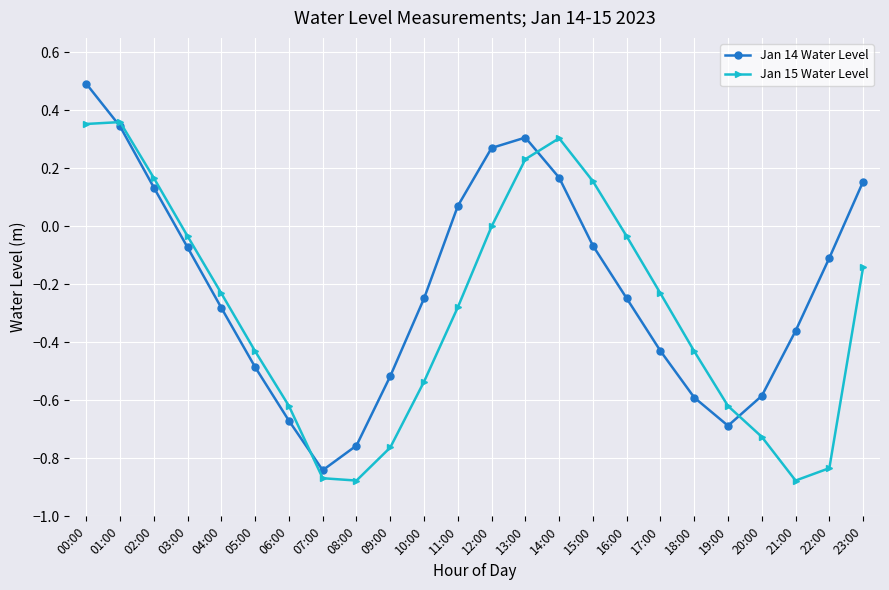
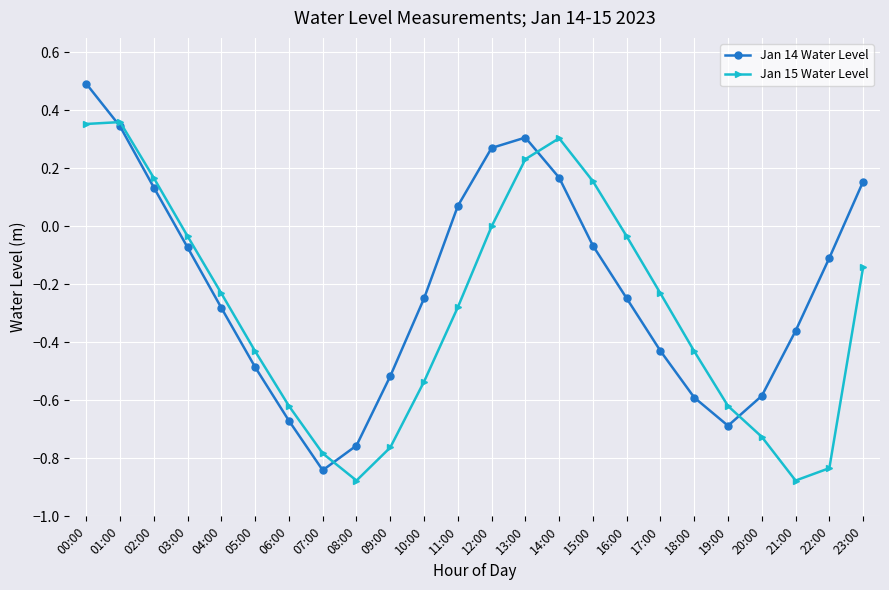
Jan 15 Water Level, 07:00: -0.87 -> -0.78
